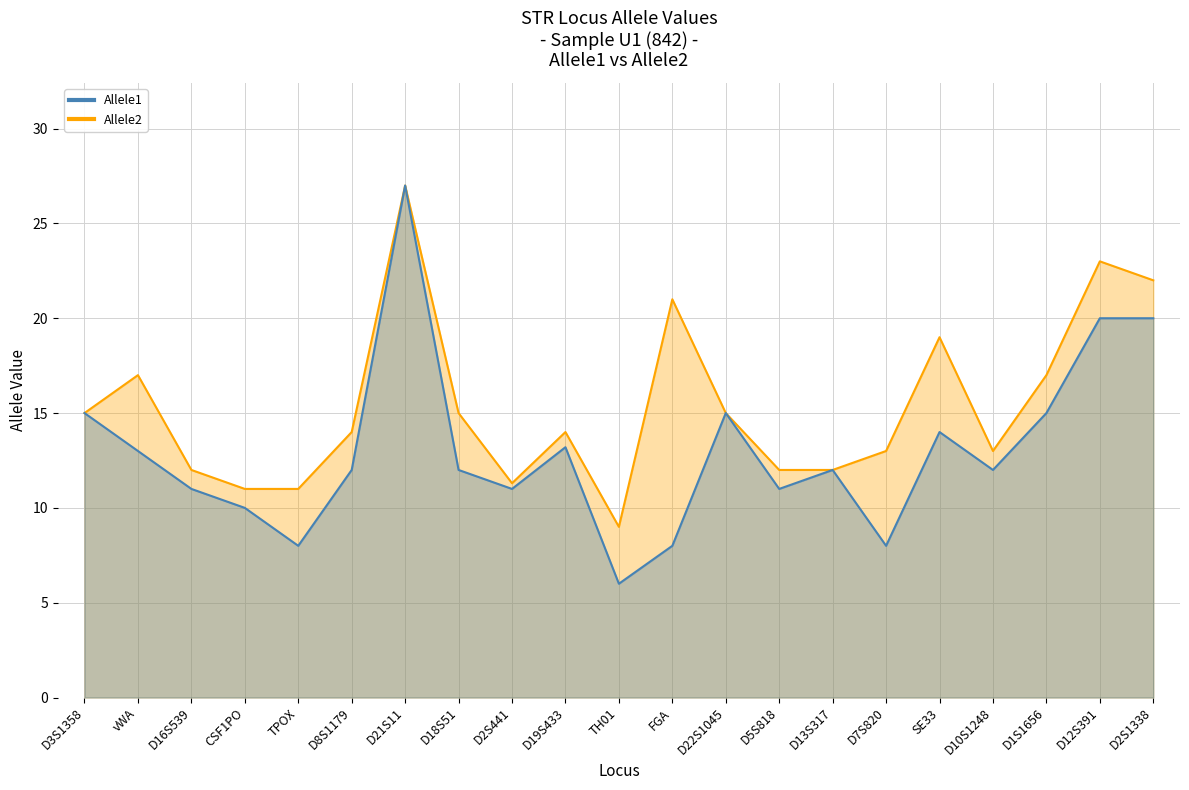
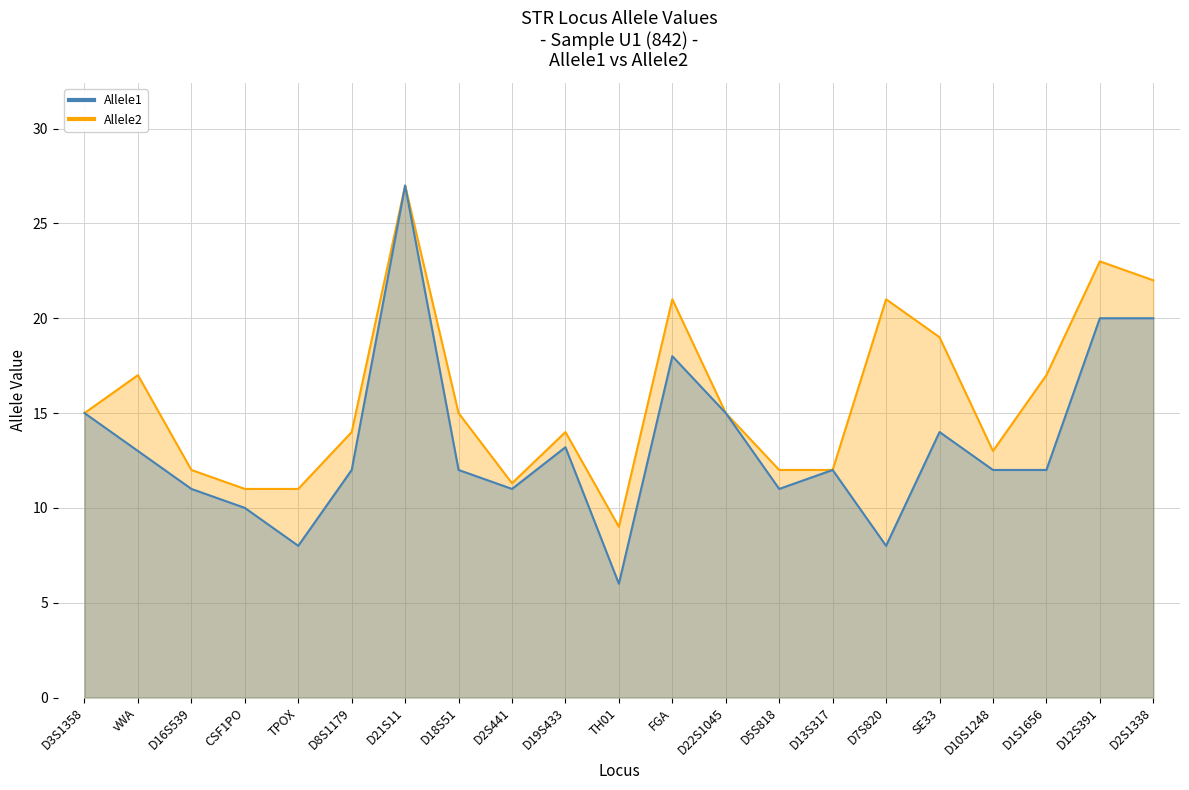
Allele1, FGA: 8 -> 18
Allele2, D7S820: 13 -> 21
Allele1, D1S1656: 15 -> 12
